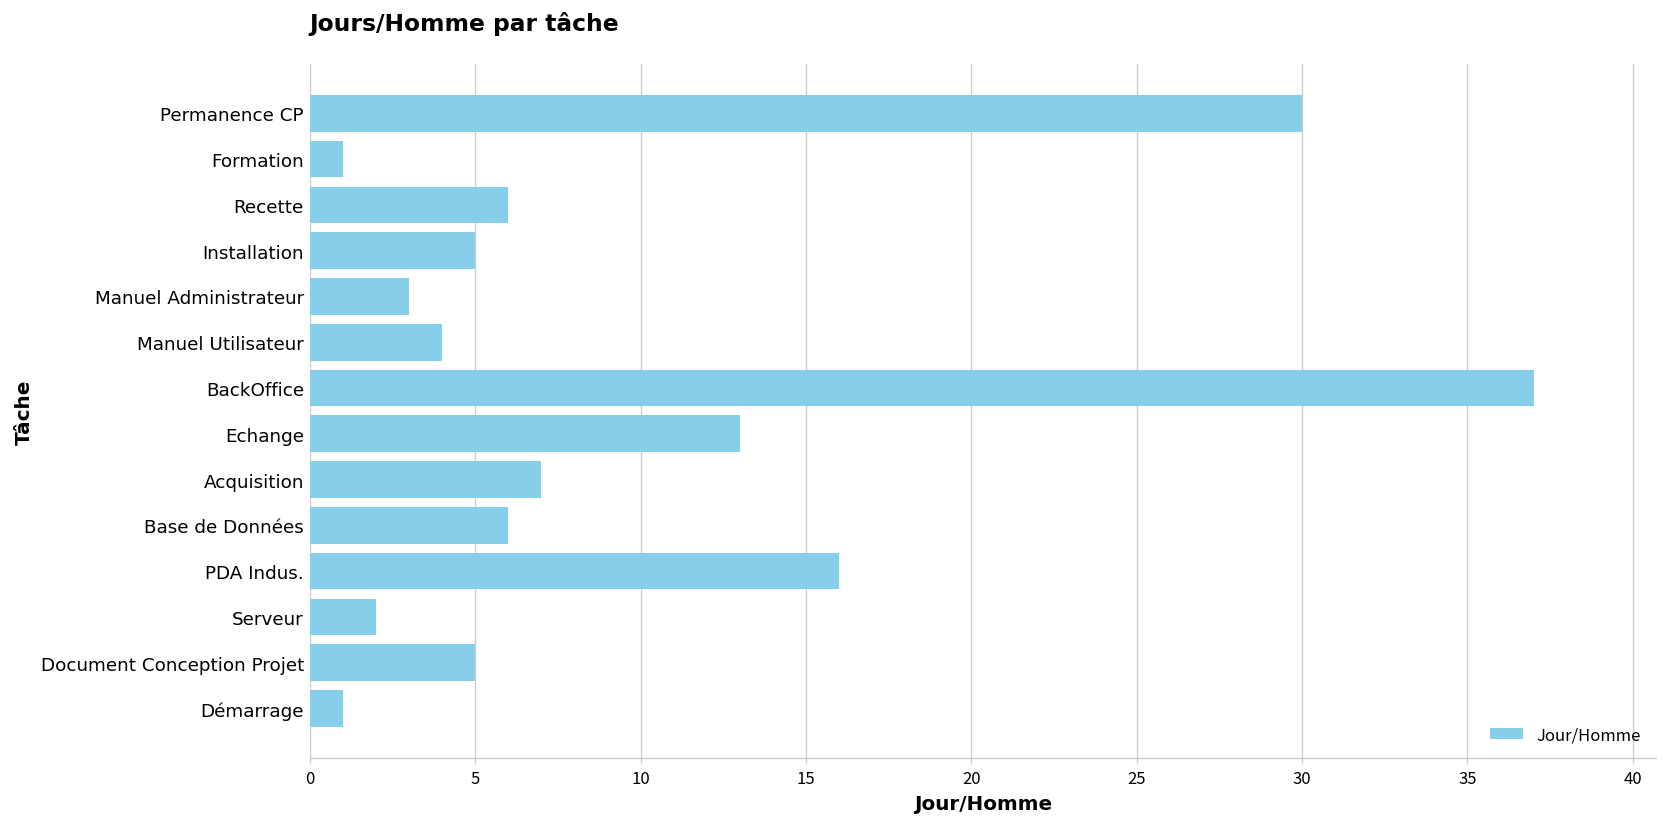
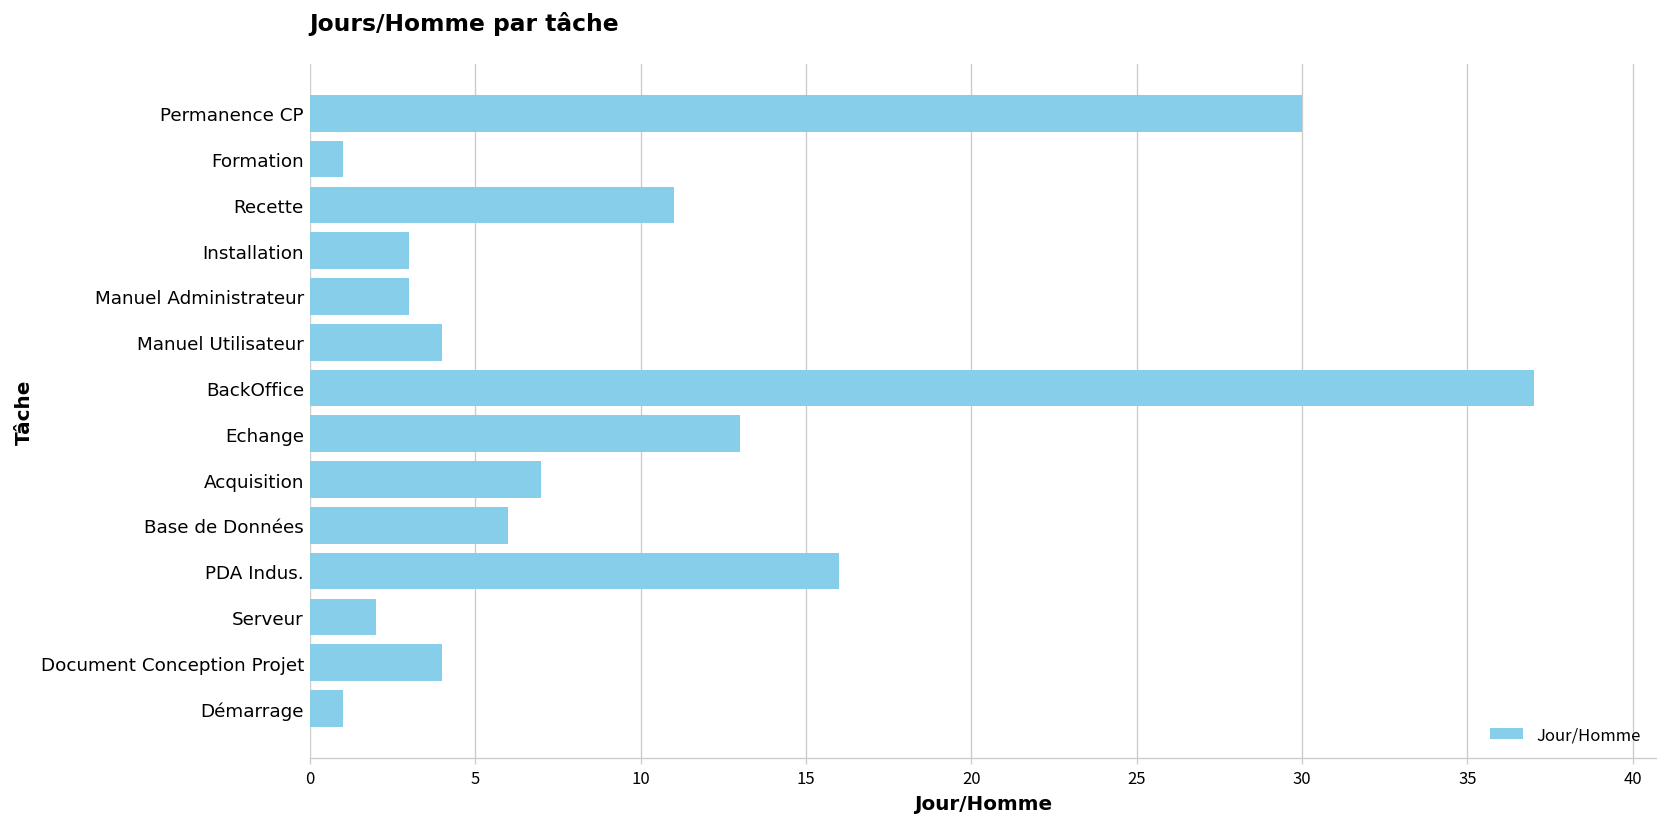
Recette: 6 -> 11
Installation: 5 -> 3
Document Conception Projet: 5 -> 4
